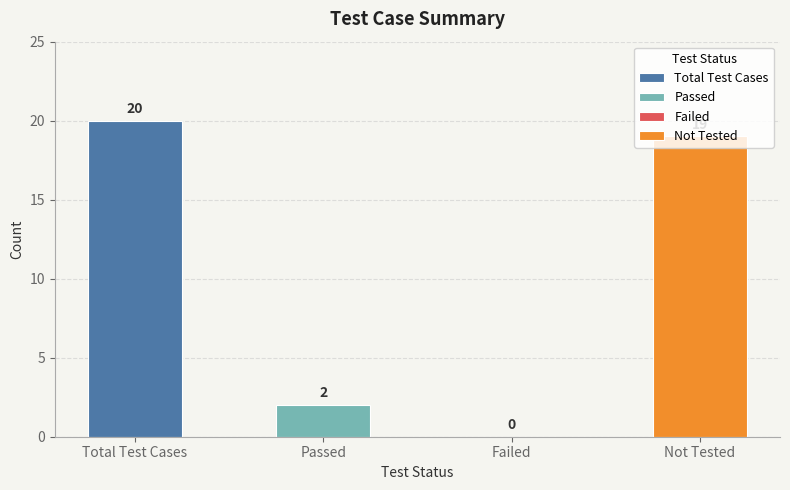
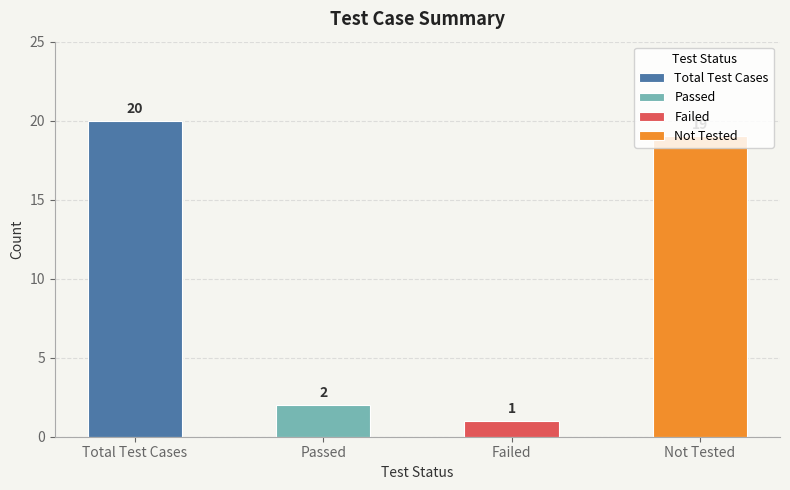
Failed: 0 -> 1
